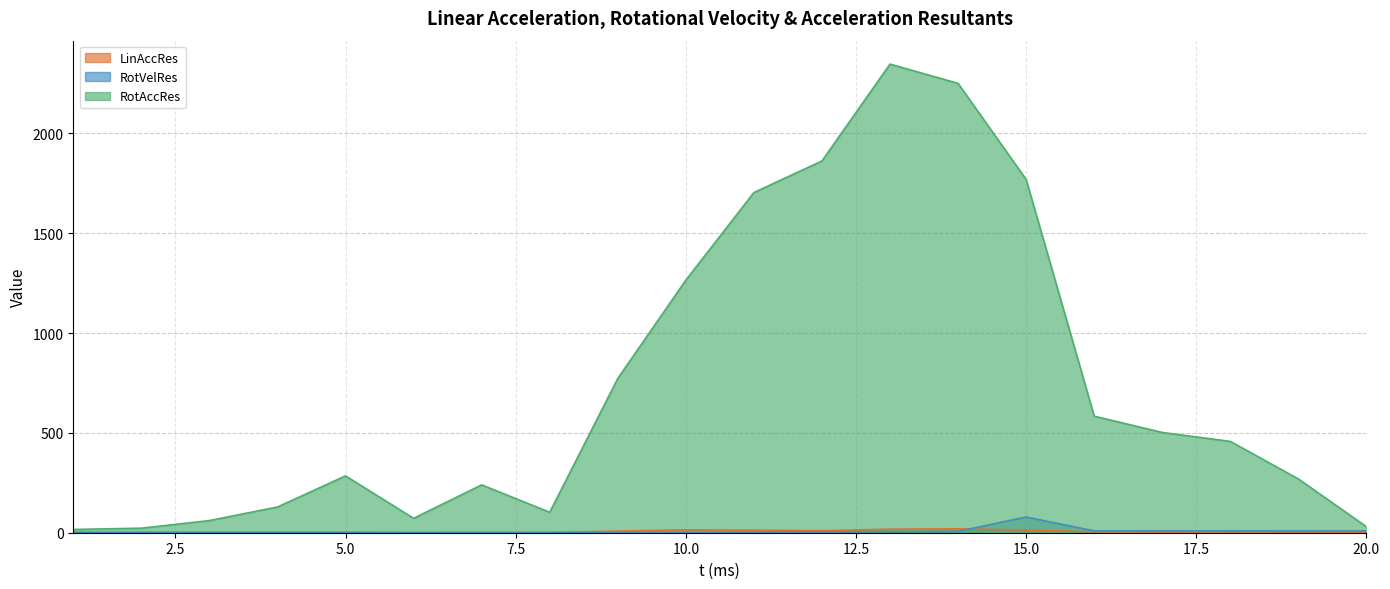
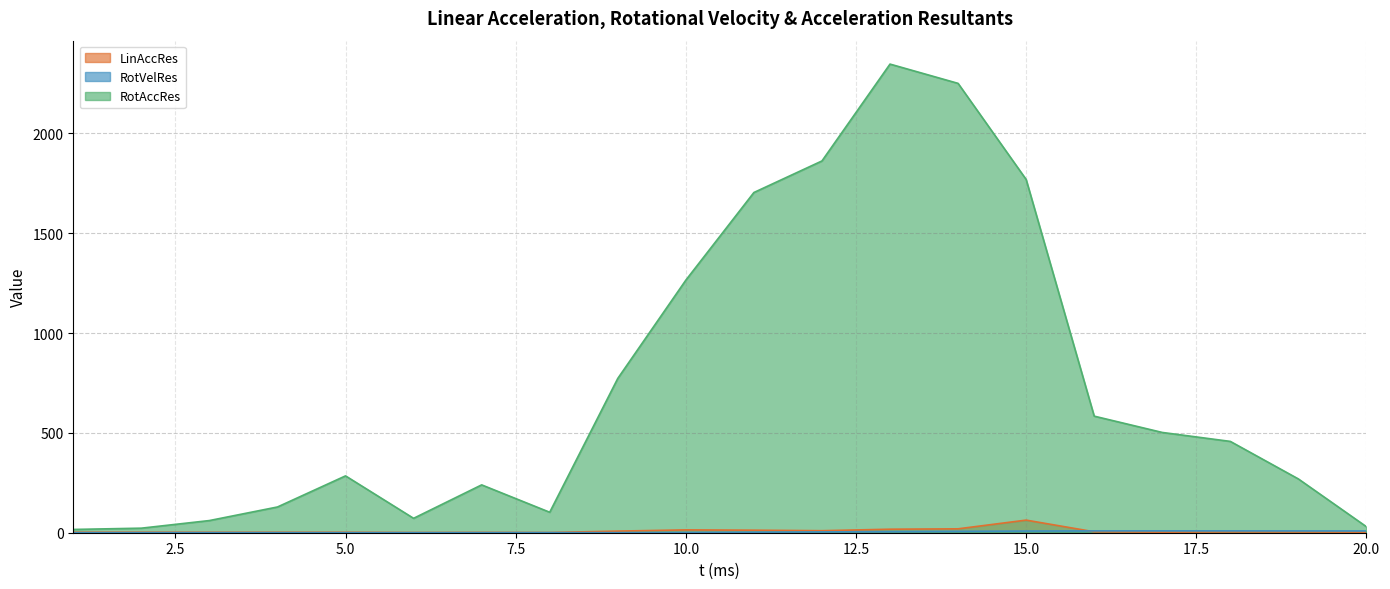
LinAccRes, 15.0: 10 -> 60
RotVelRes, 15.0: 80 -> 10
